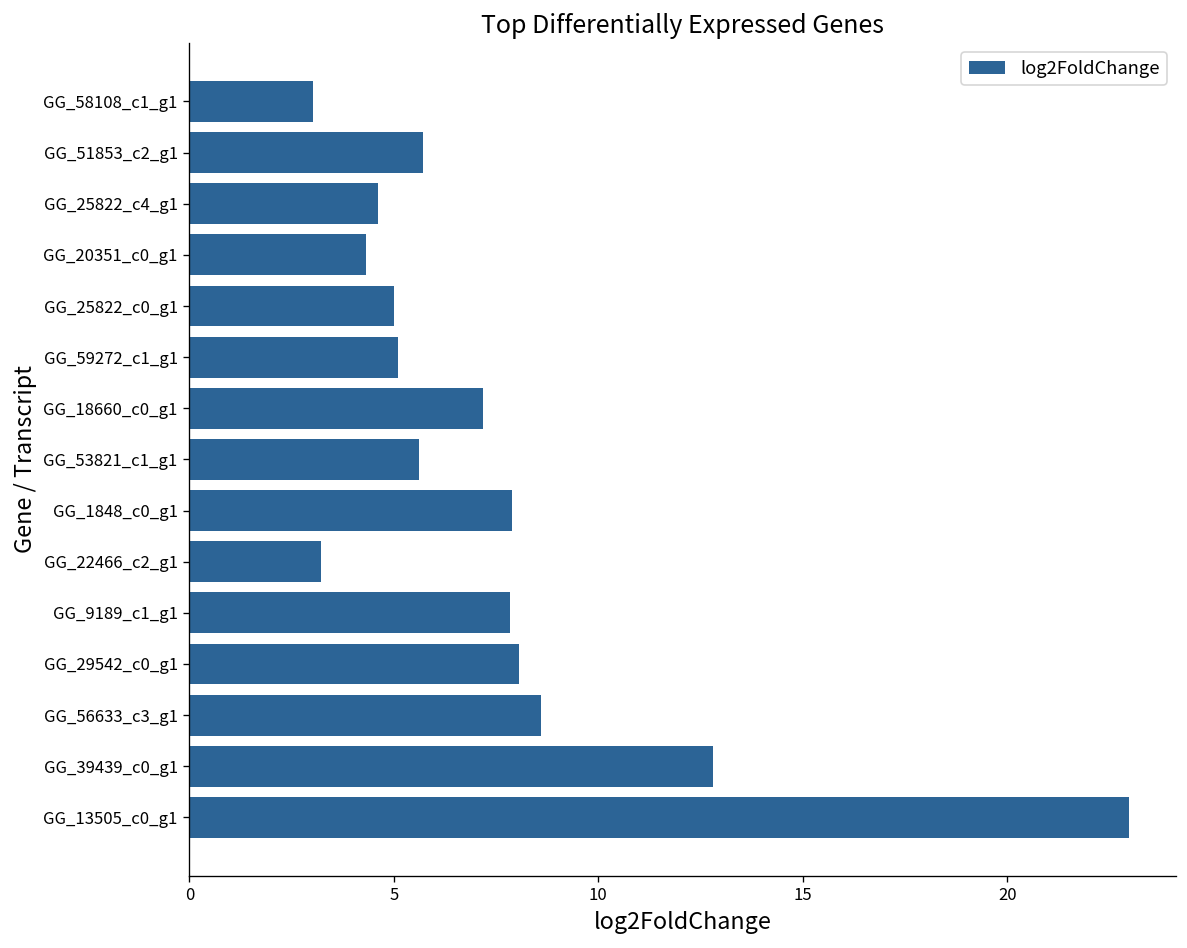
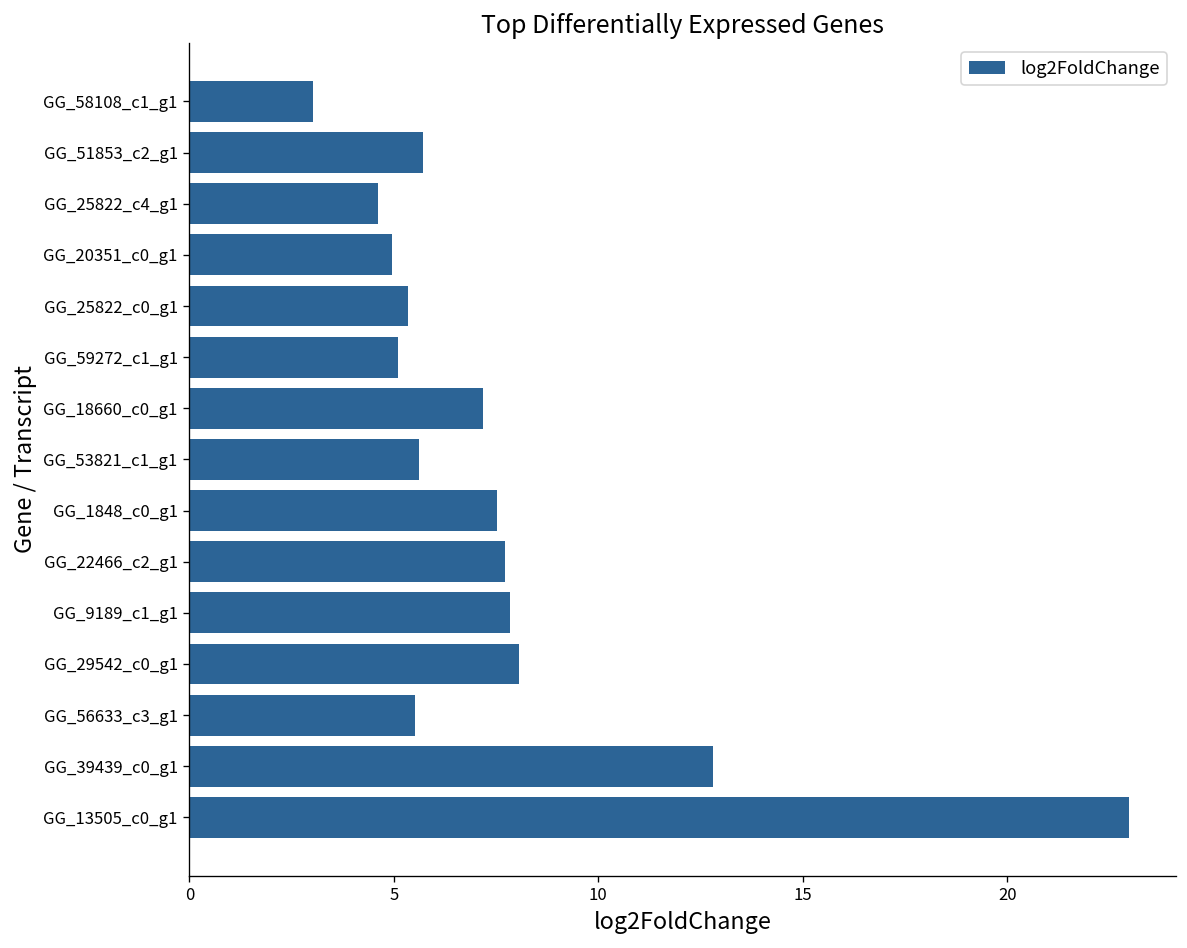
GG_20351_c0_g1: 4.3 -> 4.9
GG_25822_c0_g1: 5.0 -> 5.4
GG_1848_c0_g1: 7.9 -> 7.5
GG_22466_c2_g1: 3.2 -> 7.7
GG_56633_c3_g1: 8.6 -> 5.5
